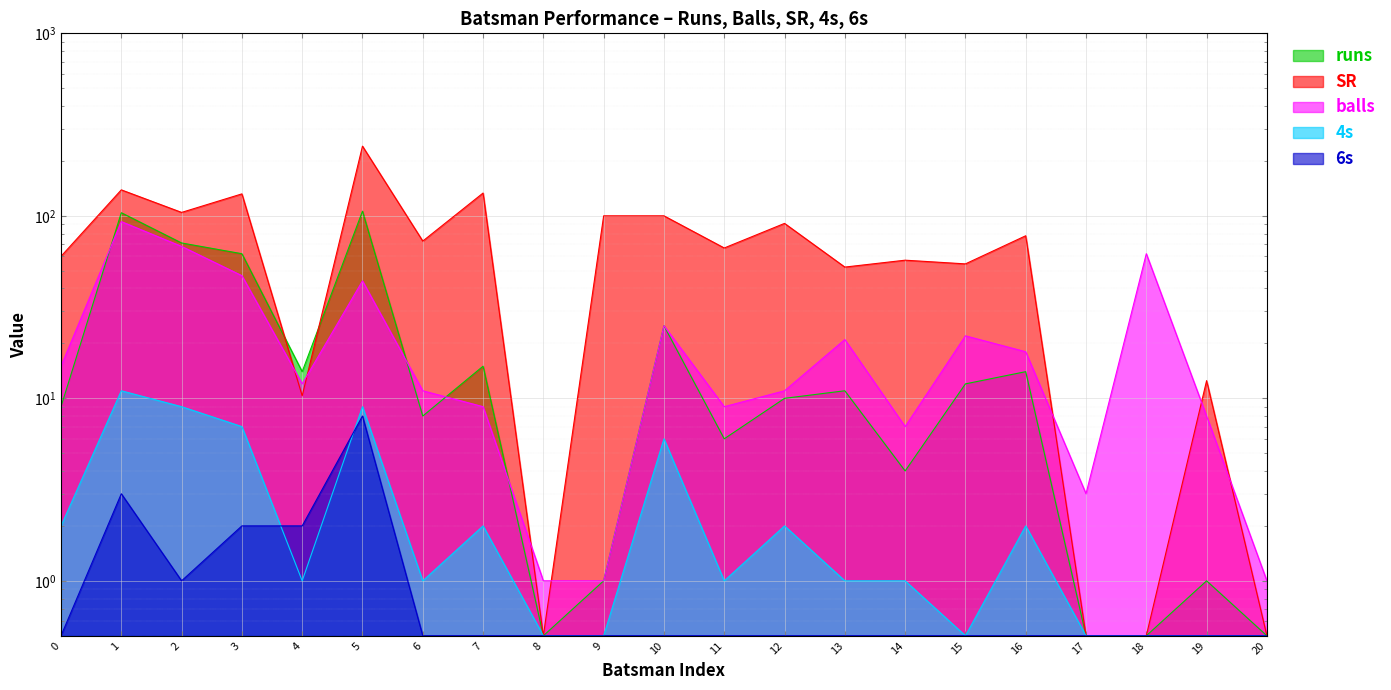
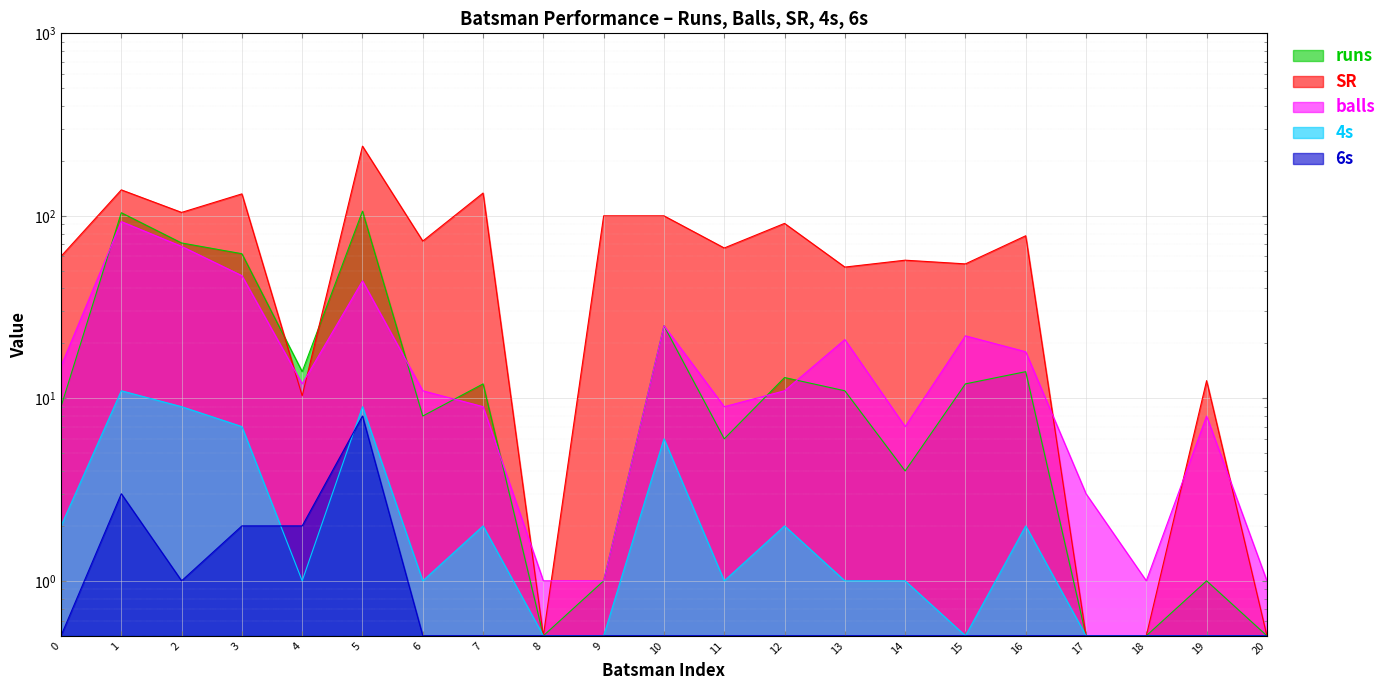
runs, 7: 15 -> 12
runs, 12: 10 -> 13
balls, 18: 62 -> 1
